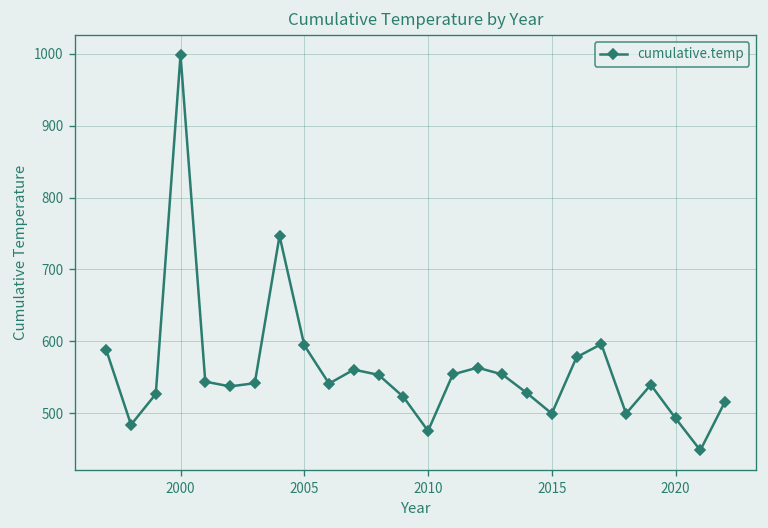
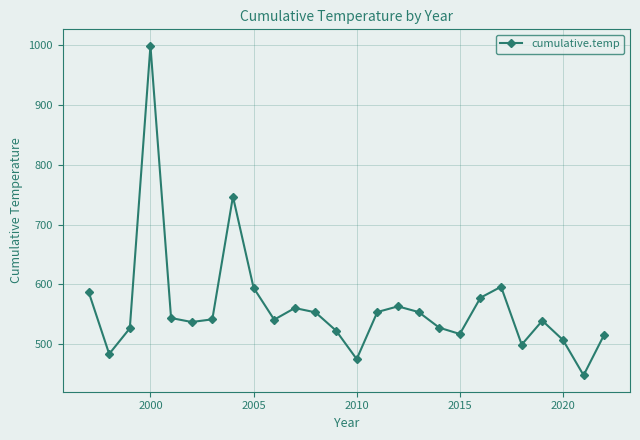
2015: 500 -> 520
2020: 490 -> 510
